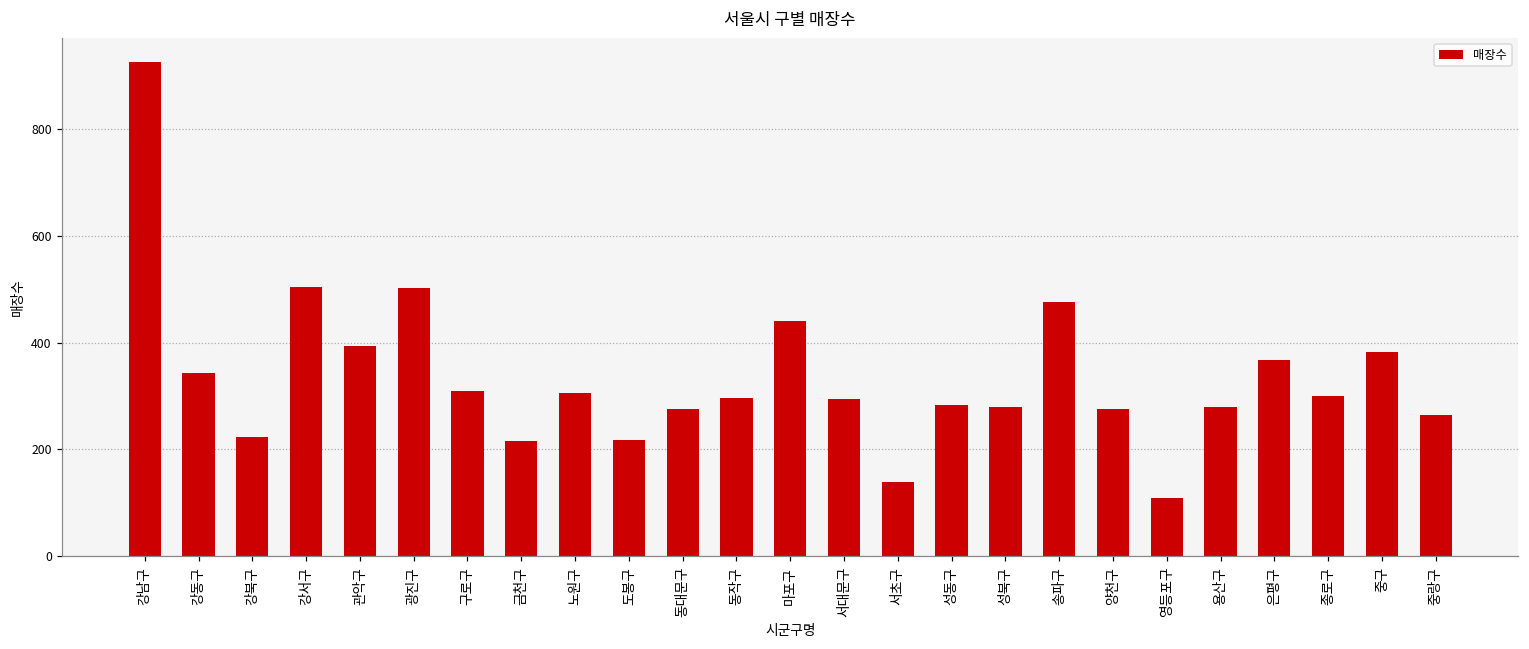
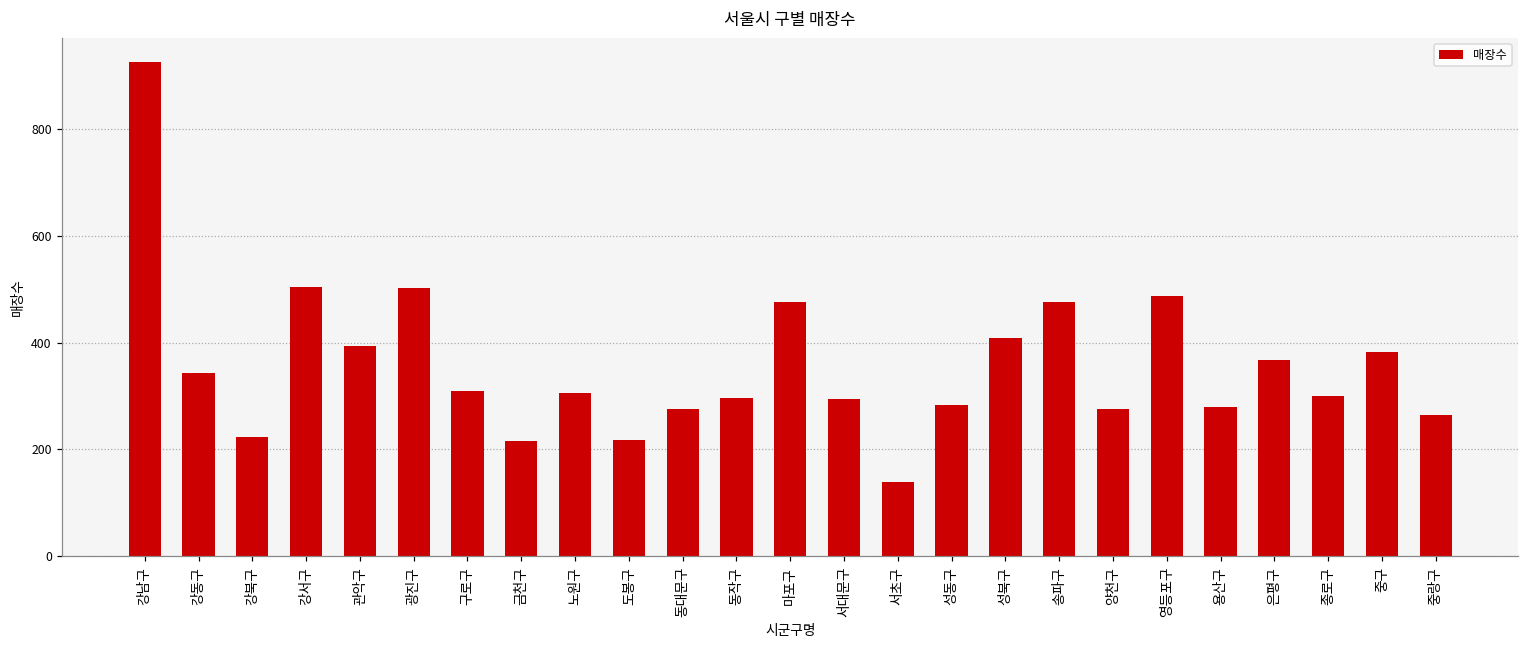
마포구: 440 -> 480
성북구: 280 -> 410
영등포구: 110 -> 490
